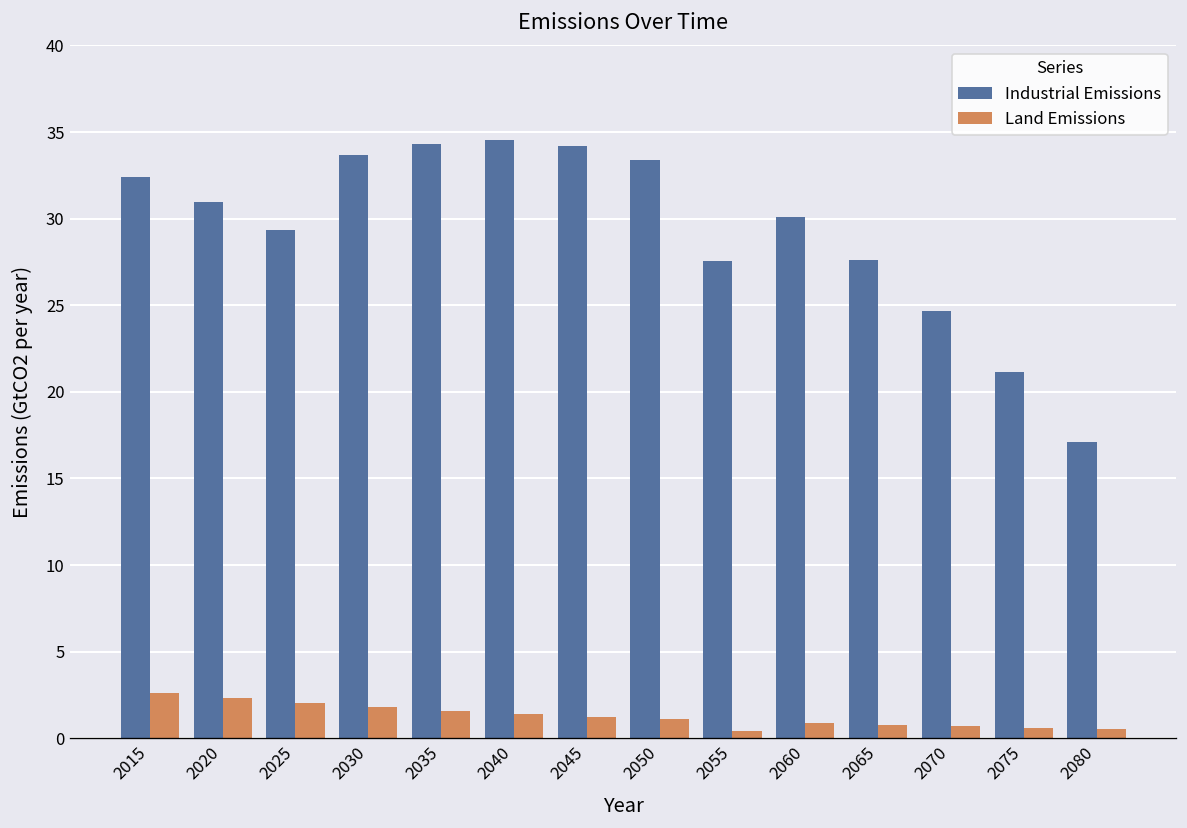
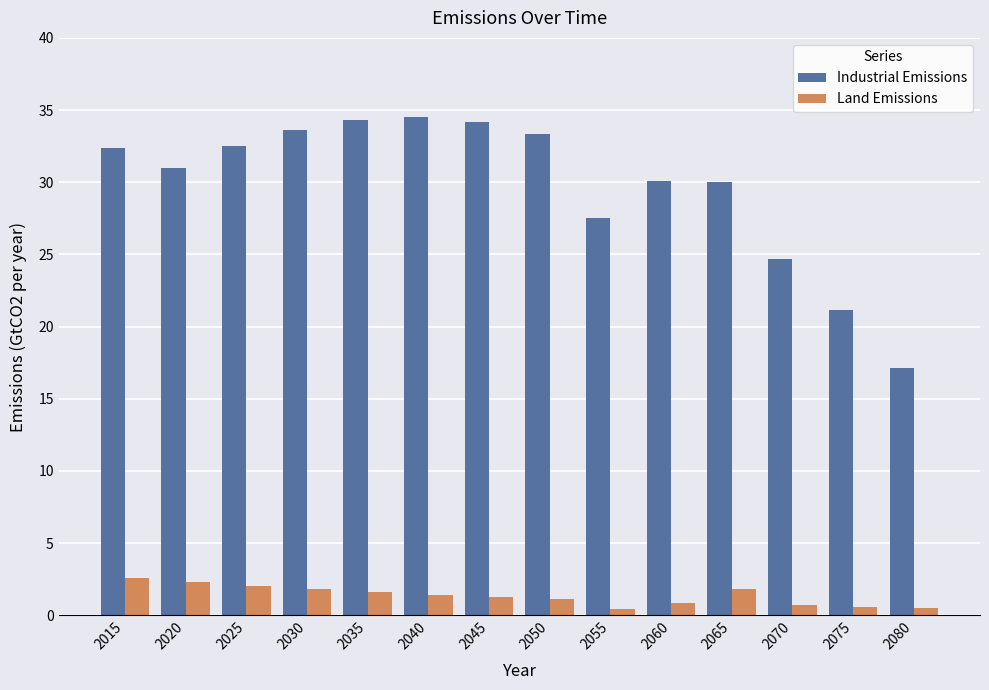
Industrial Emissions, 2025: 29.4 -> 32.5
Industrial Emissions, 2065: 27.6 -> 30.0
Land Emissions, 2065: 0.8 -> 1.8
